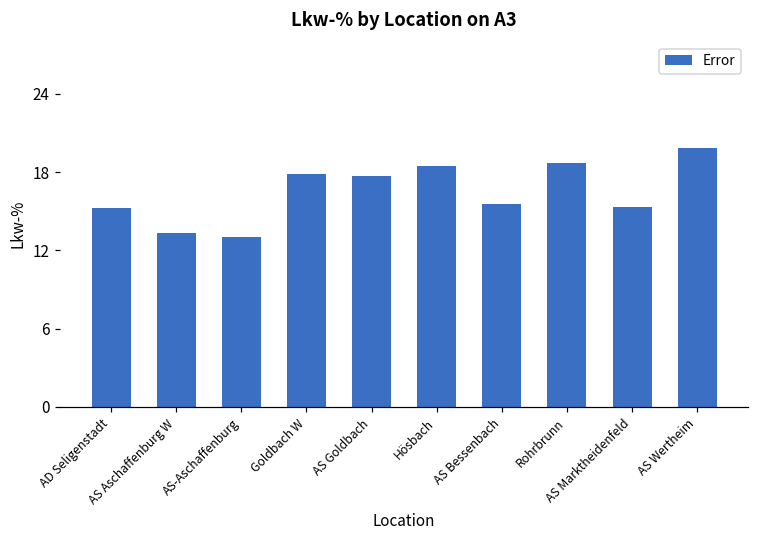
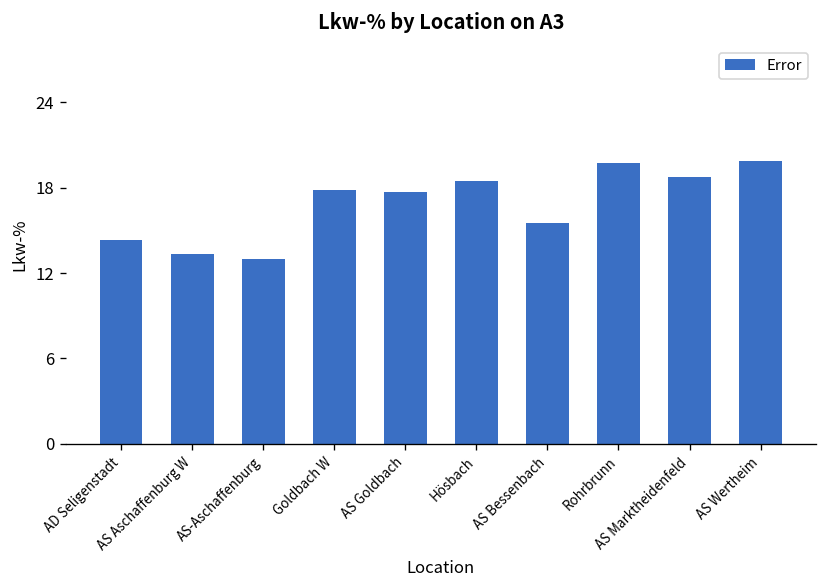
AD Seligenstadt: 15.3 -> 14.3
Rohrbrunn: 18.7 -> 19.8
AS Marktheidenfeld: 15.3 -> 18.8
